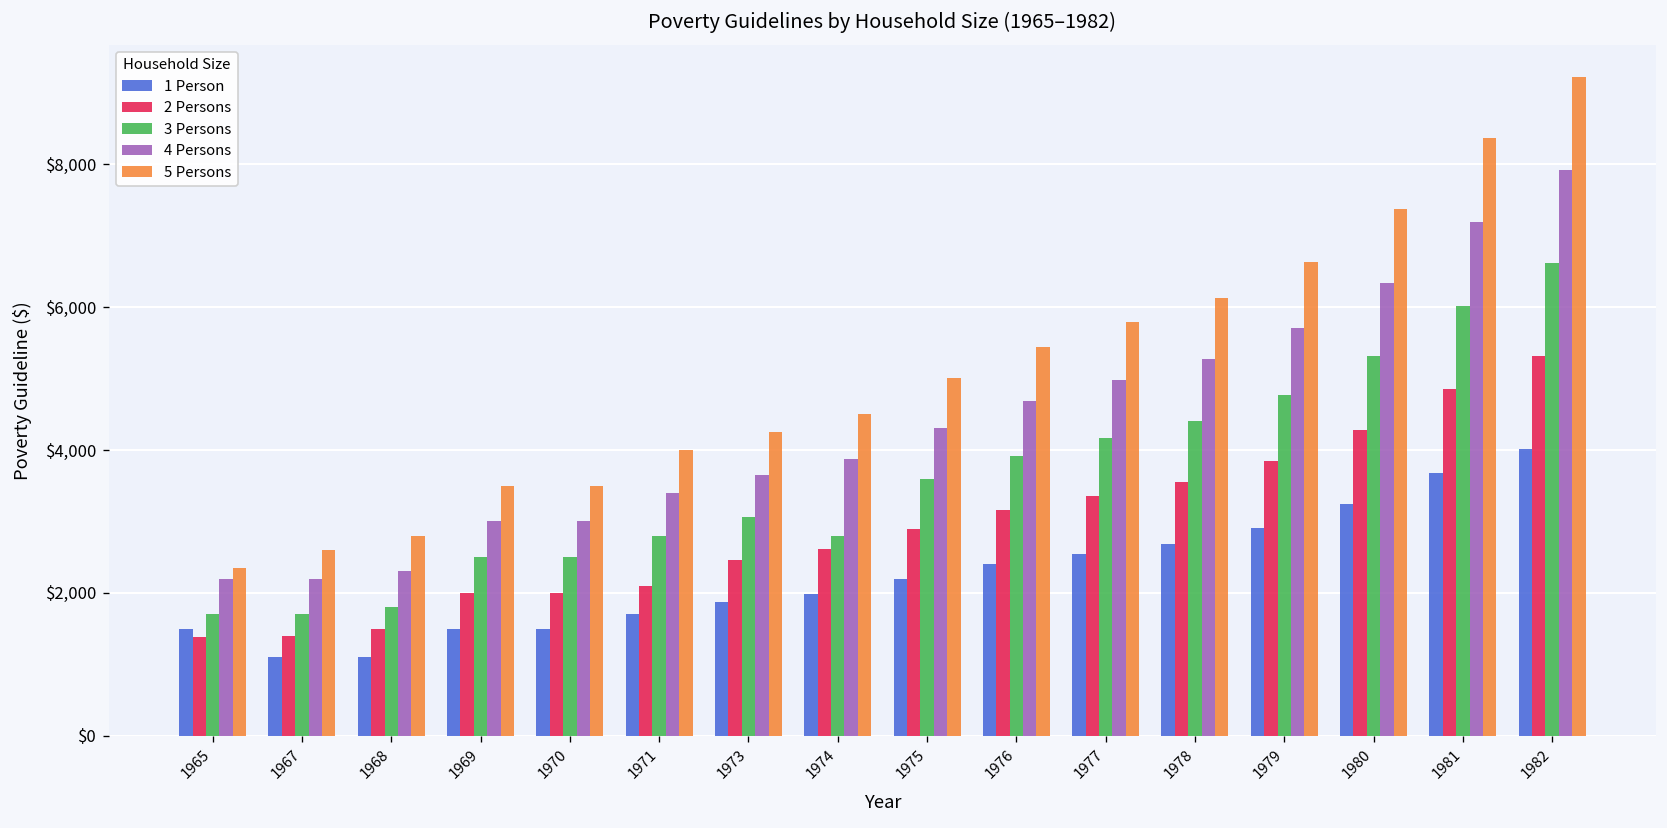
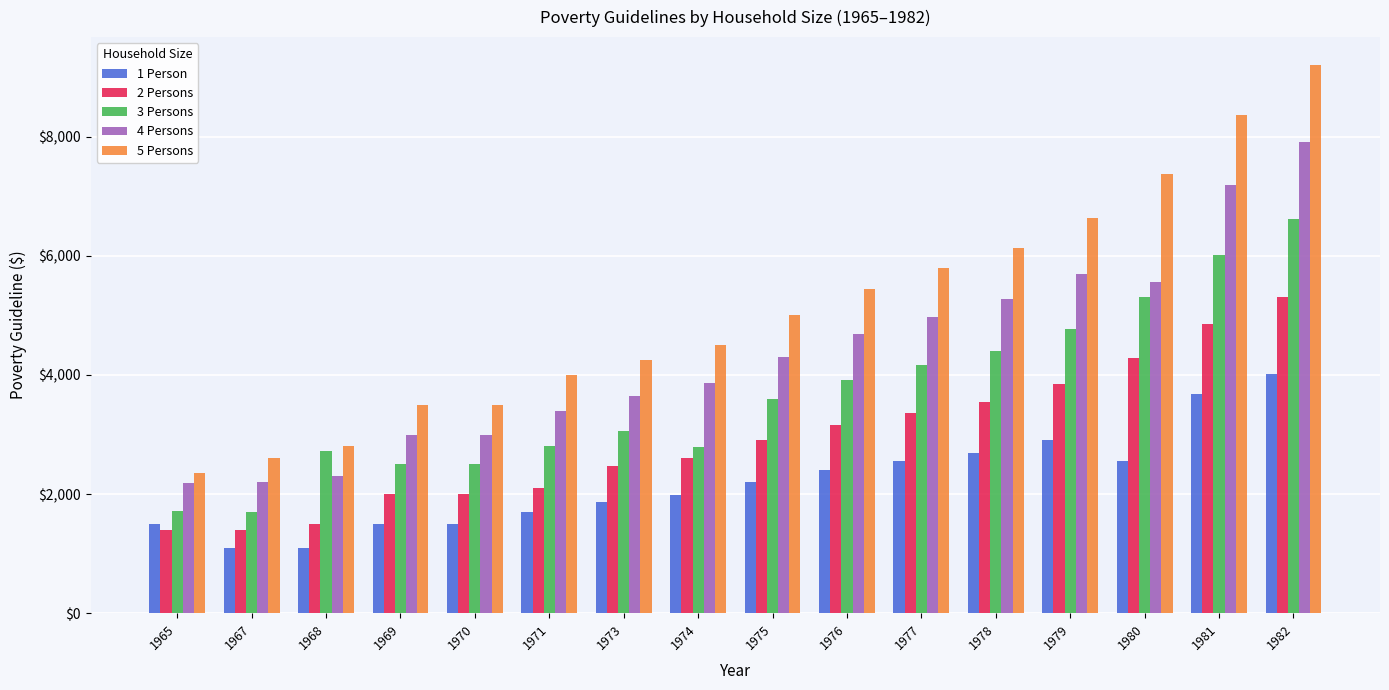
3 Persons, 1968: $1,800 -> $2,700
1 Person, 1980: $3,300 -> $2,600
4 Persons, 1980: $6,300 -> $5,600
